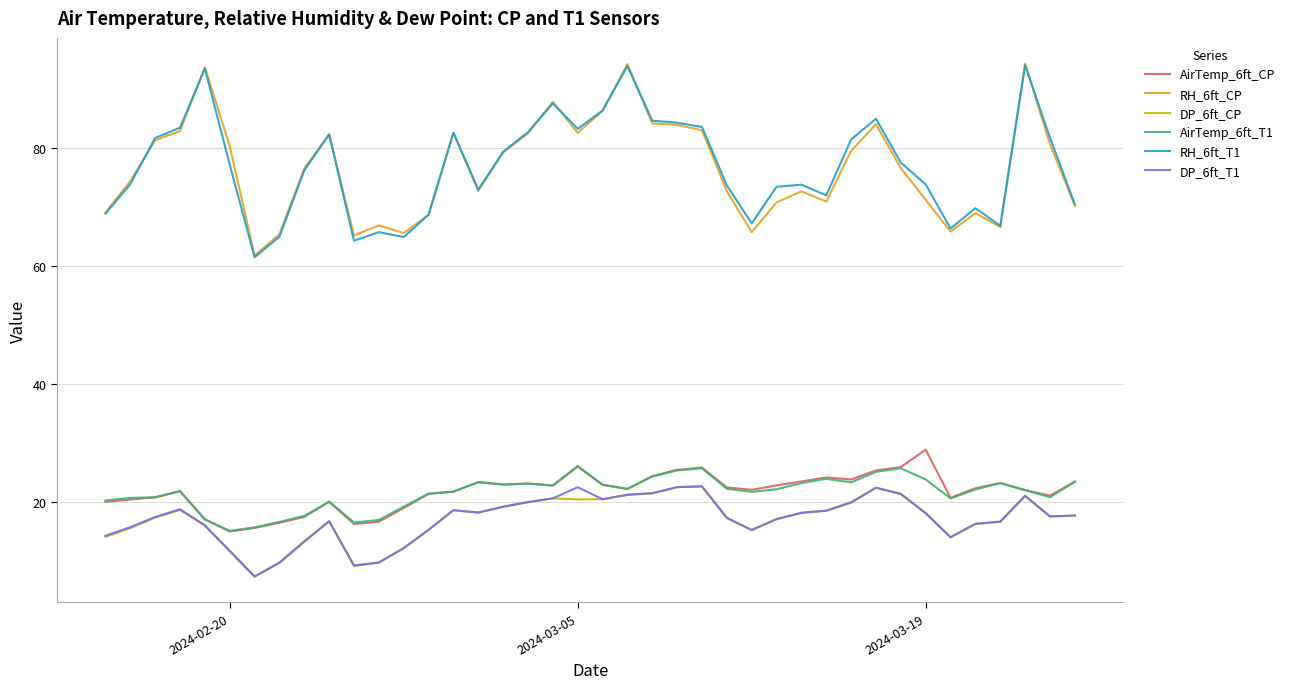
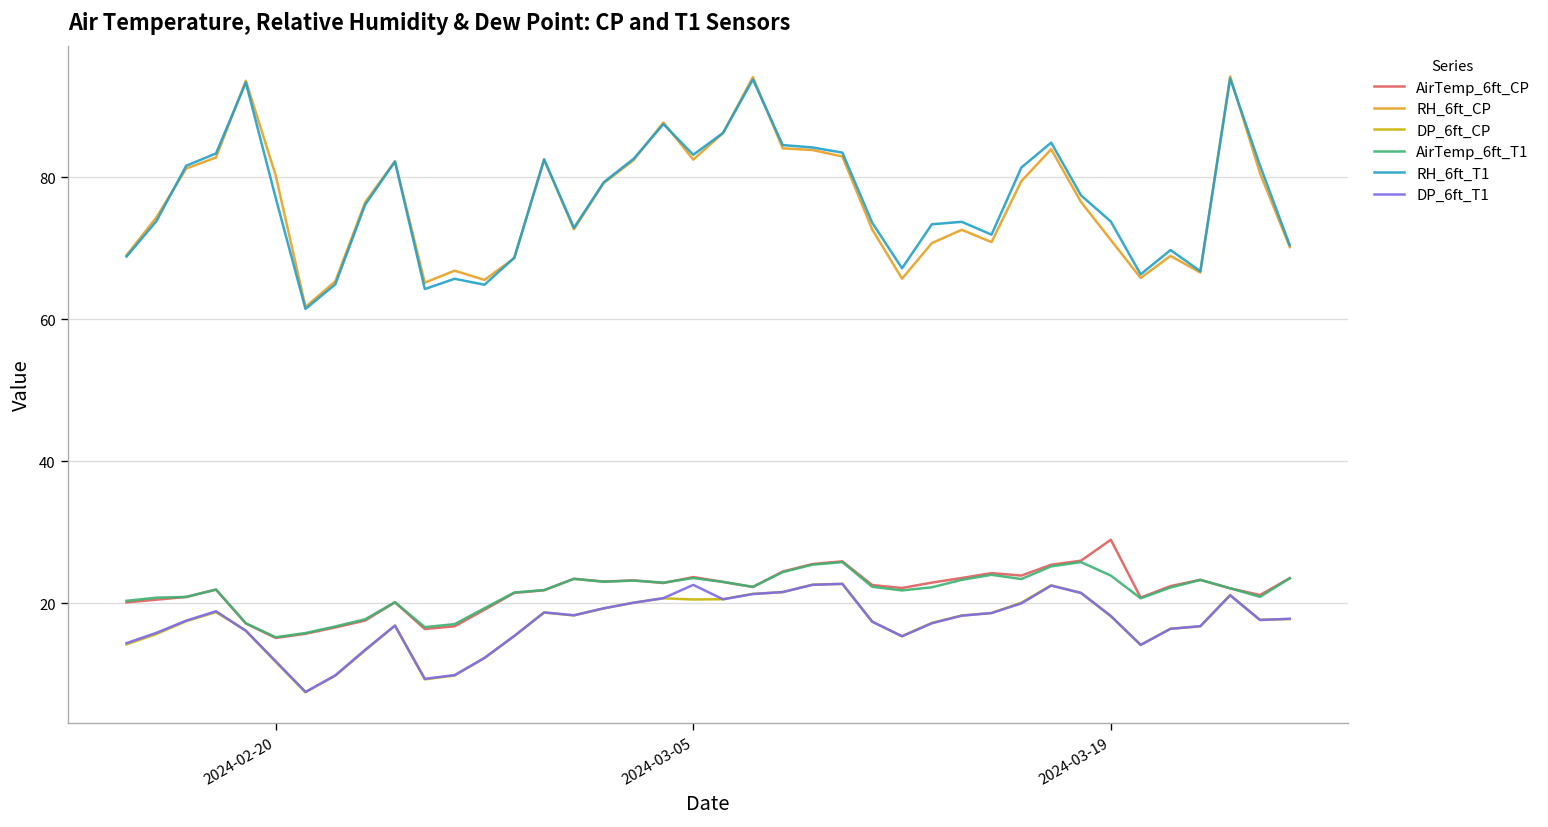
AirTemp_6ft_CP, 2024-03-05: 26 -> 24
AirTemp_6ft_T1, 2024-03-05: 26 -> 24
